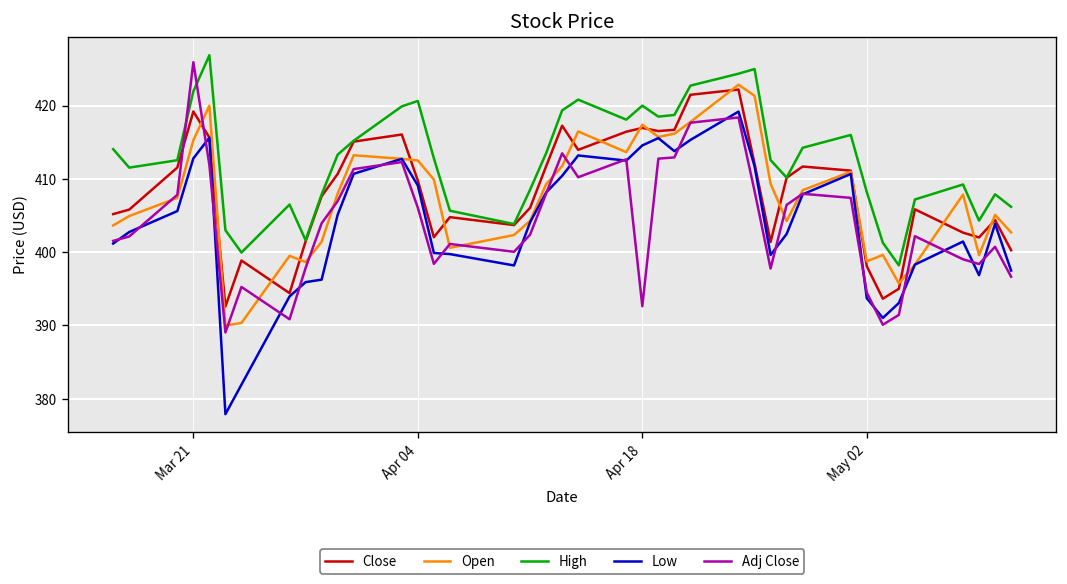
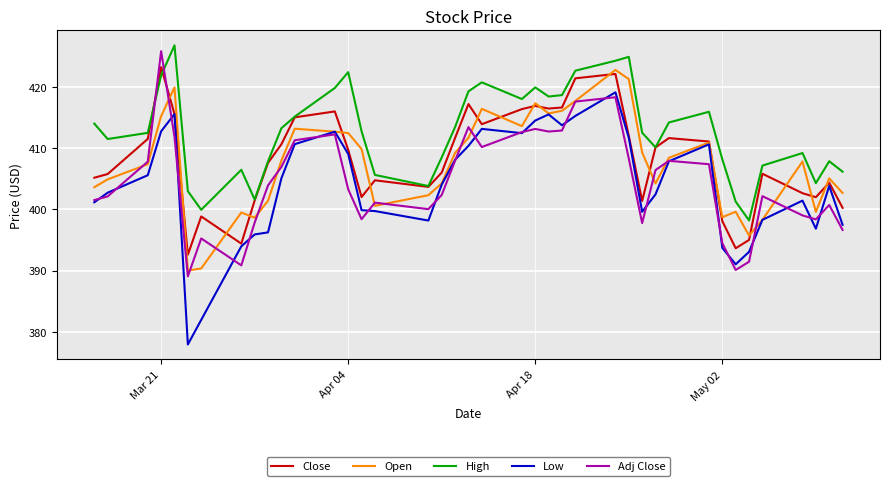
Close, Mar 21: 419 -> 423
High, Apr 04: 421 -> 422
Adj Close, Apr 04: 406 -> 403
Adj Close, Apr 18: 393 -> 413
